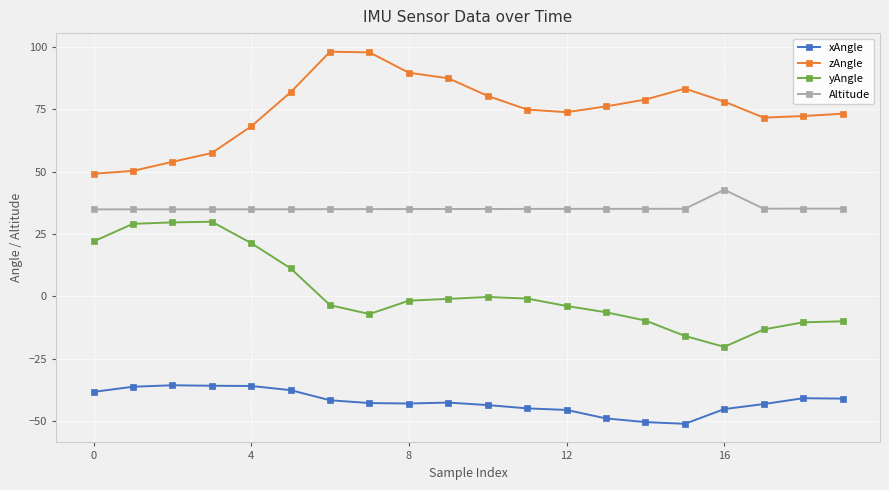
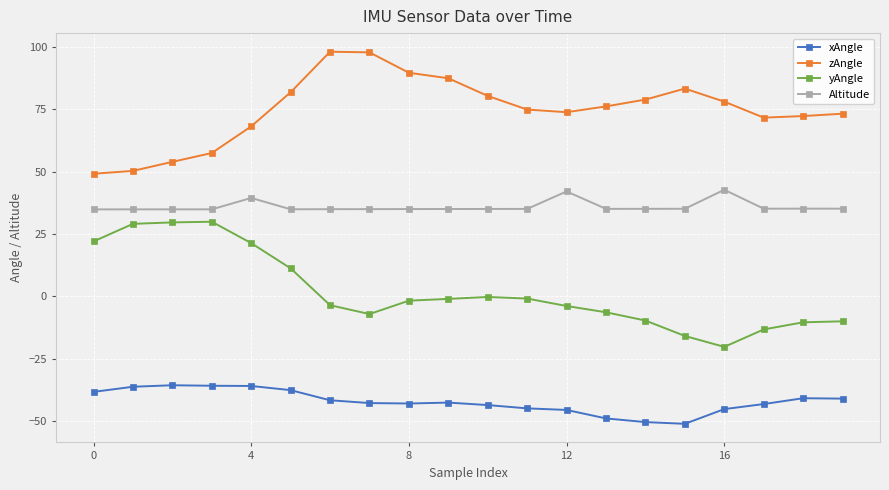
Altitude, 4: 35 -> 39
Altitude, 12: 35 -> 42
